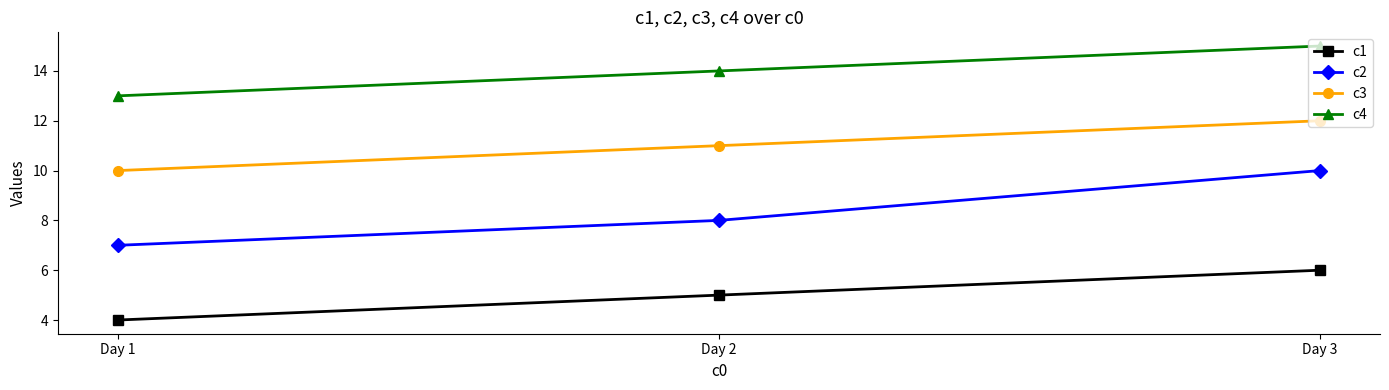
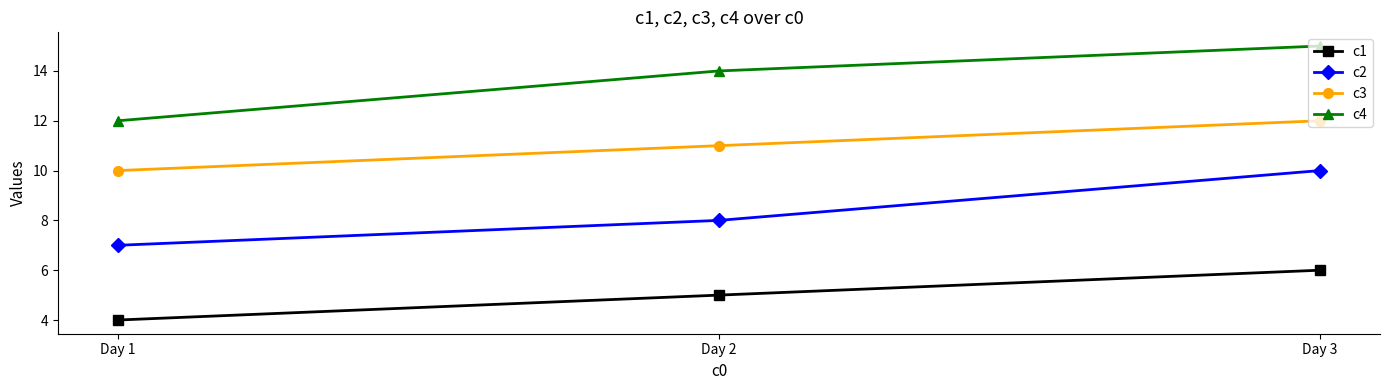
c4, Day 1: 13 -> 12
